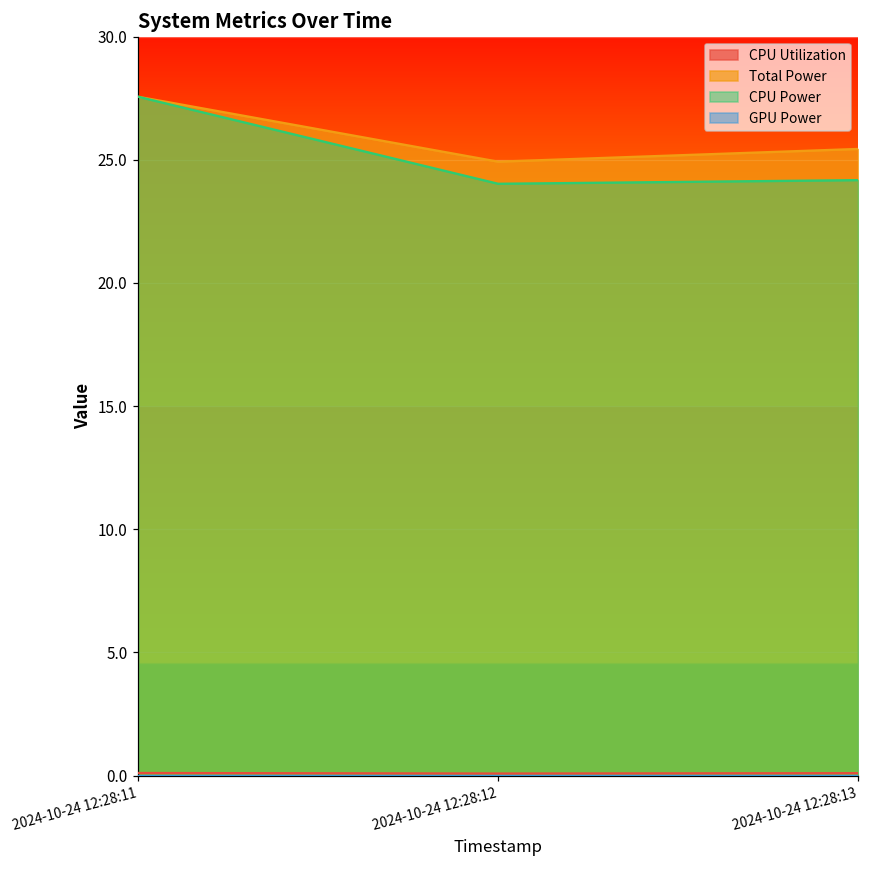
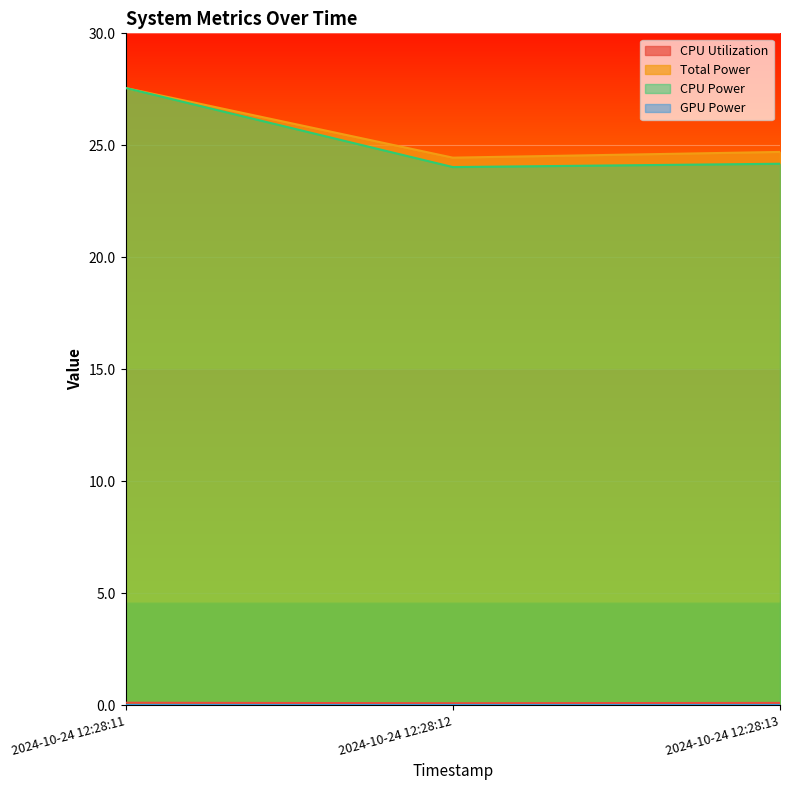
Total Power, 2024-10-24 12:28:12: 24.9 -> 24.4
Total Power, 2024-10-24 12:28:13: 25.4 -> 24.7
